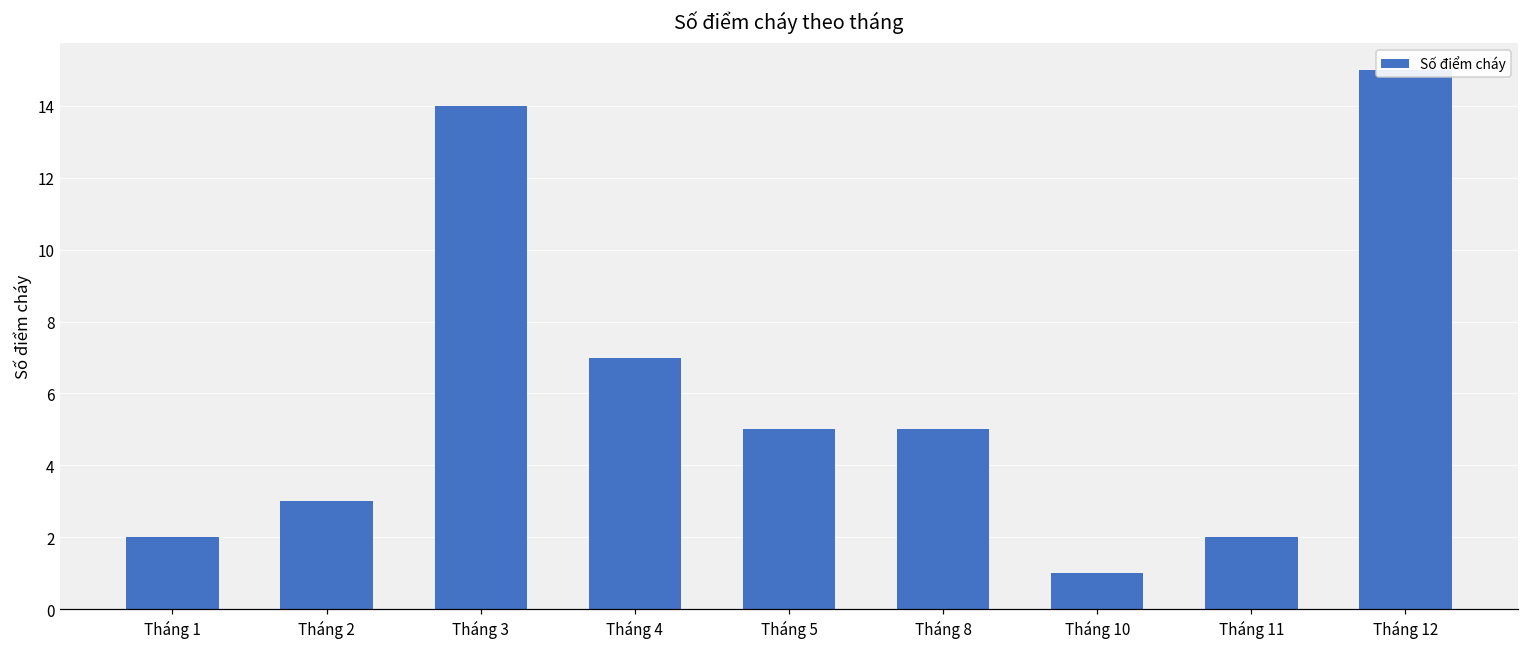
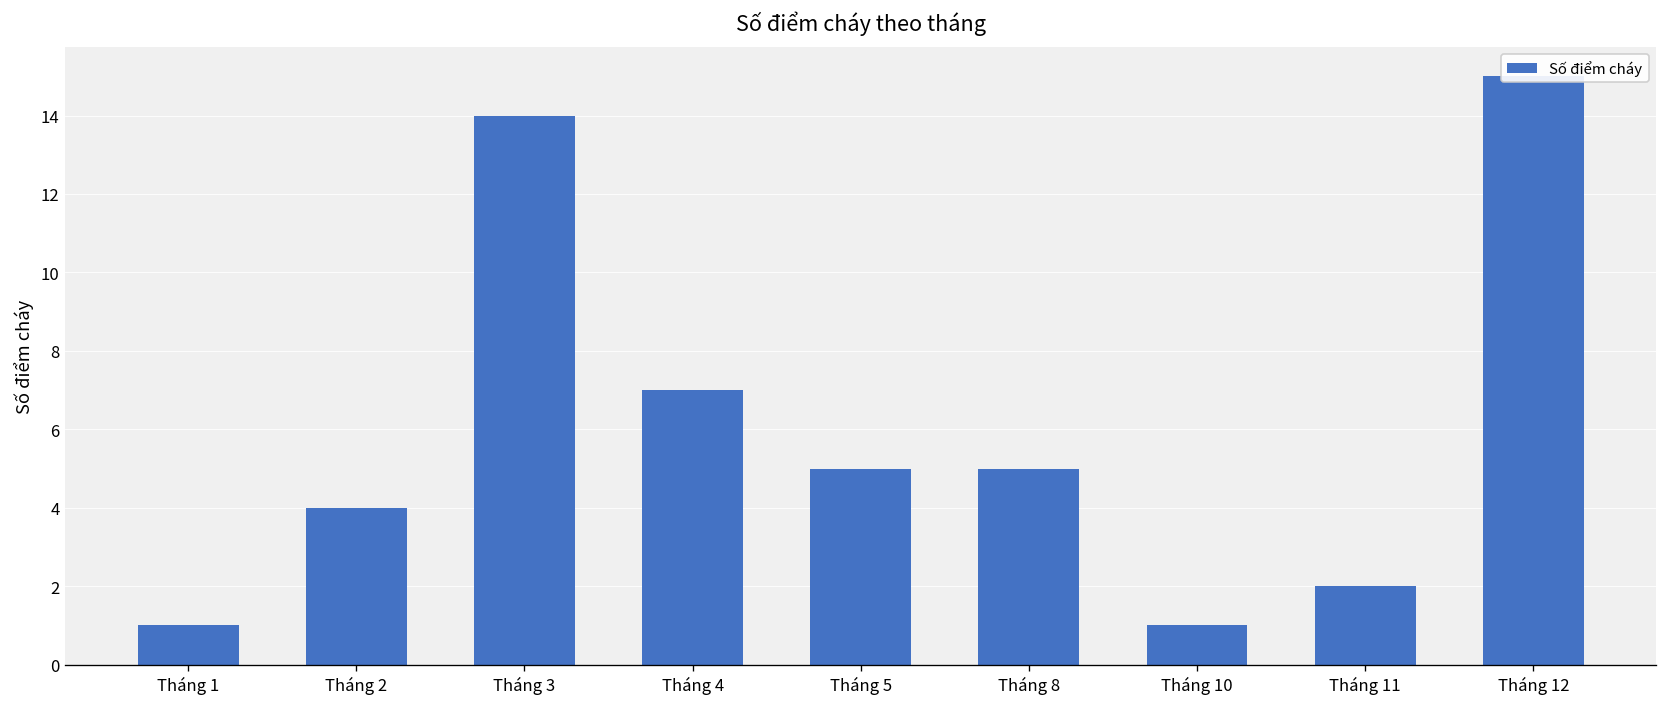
Tháng 1: 2 -> 1
Tháng 2: 3 -> 4
